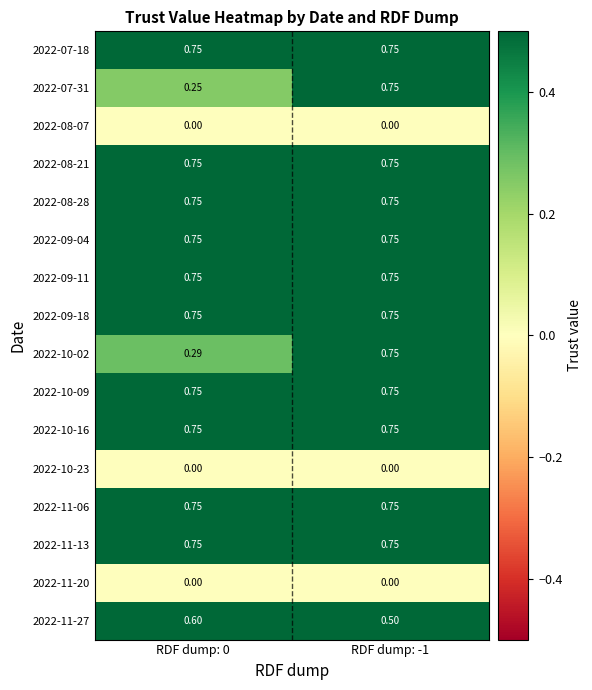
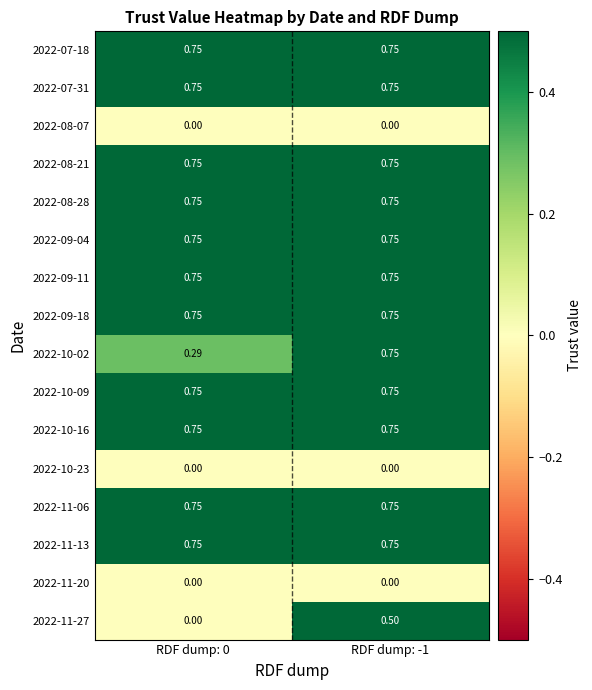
2022-07-31, RDF dump: 0: 0.25 -> 0.75
2022-11-27, RDF dump: 0: 0.60 -> 0.00
